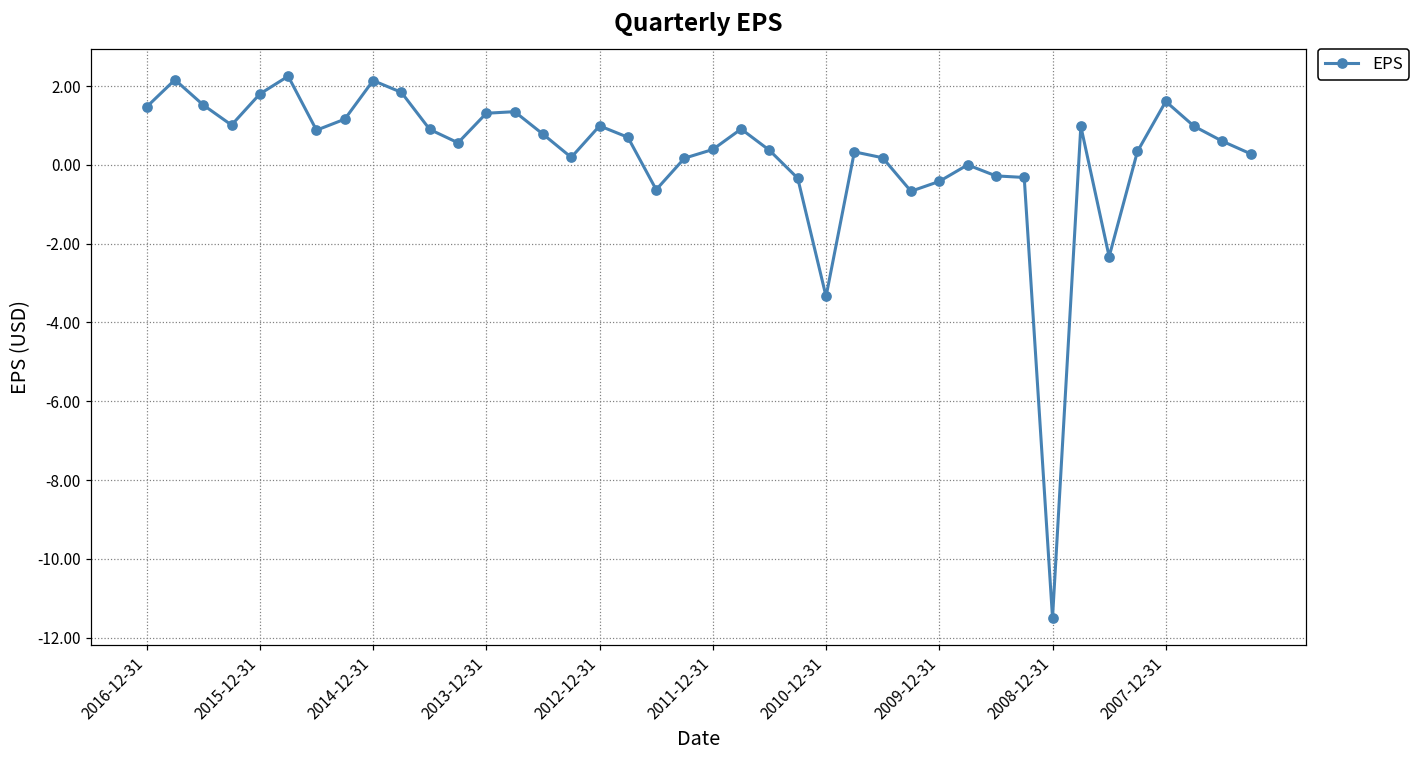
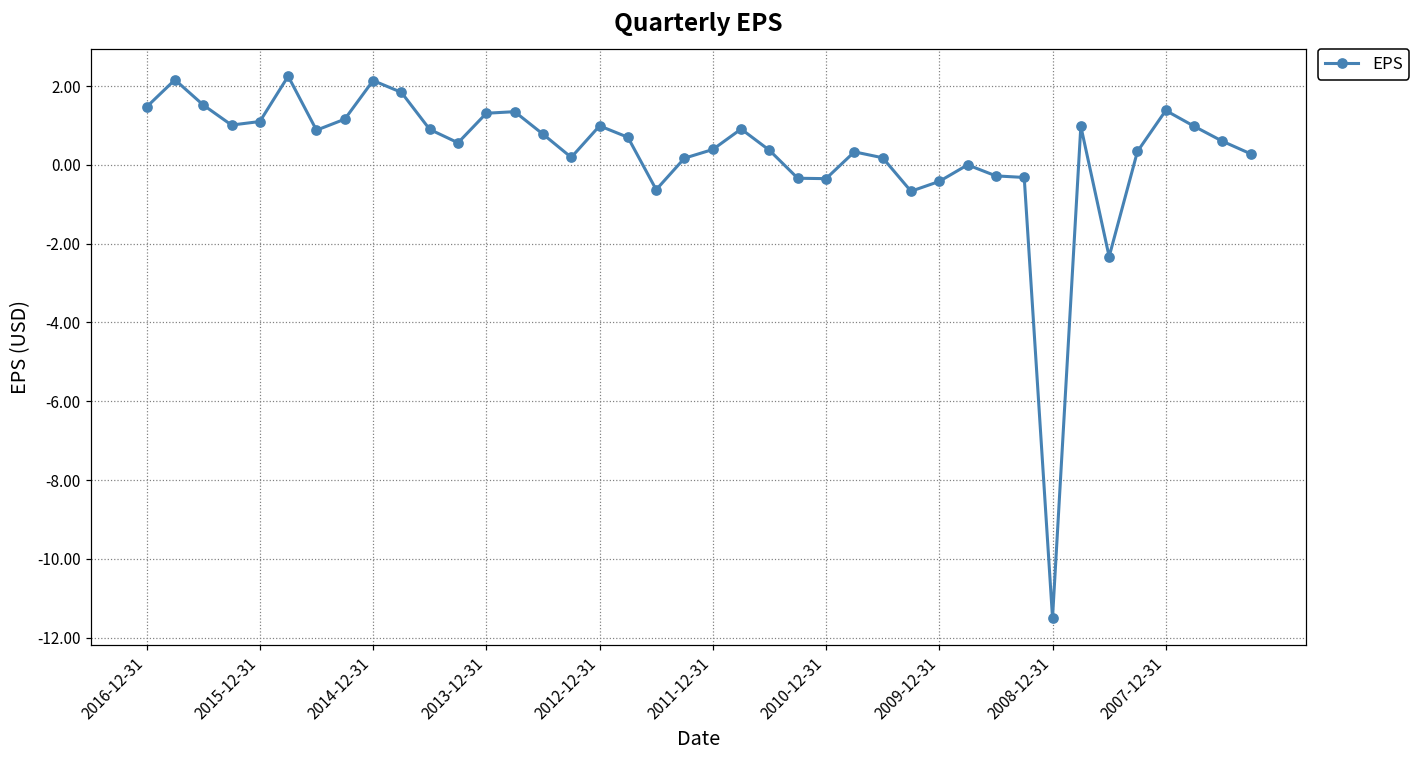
2015-12-31: 1.8 -> 1.1
2010-12-31: -3.3 -> -0.4
2007-12-31: 1.6 -> 1.4
